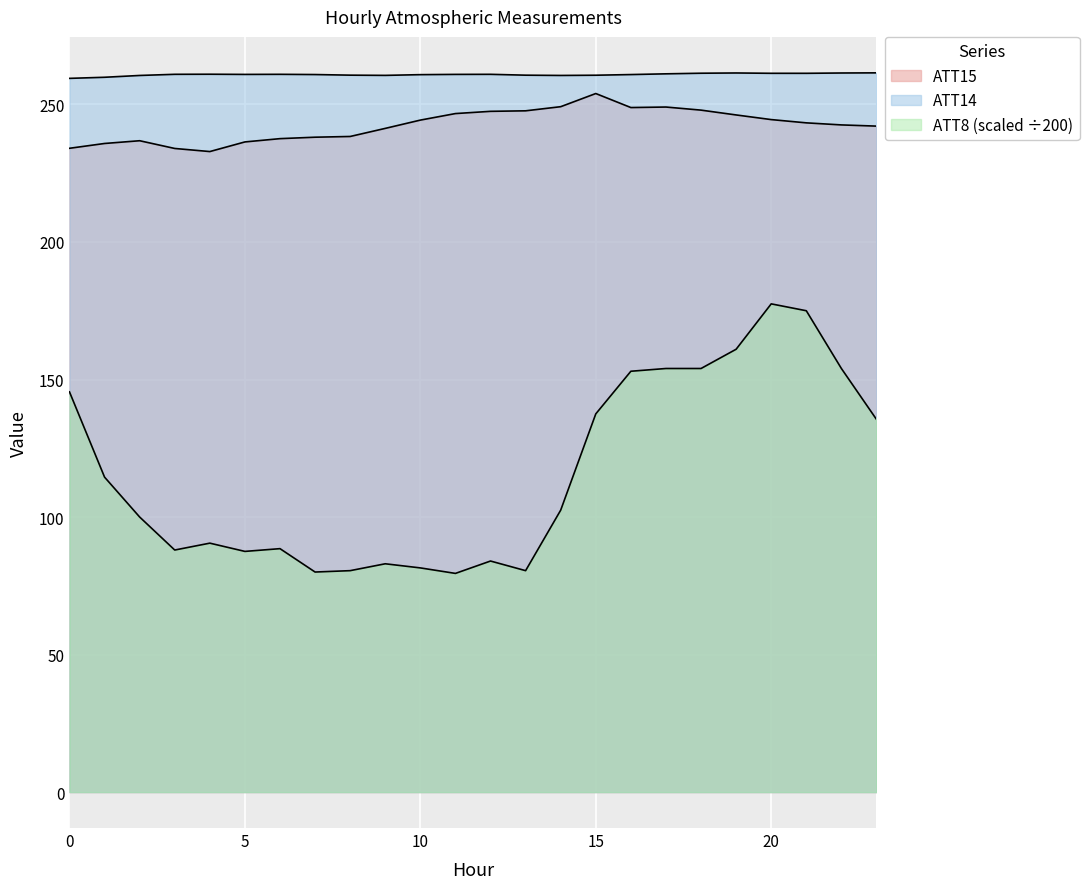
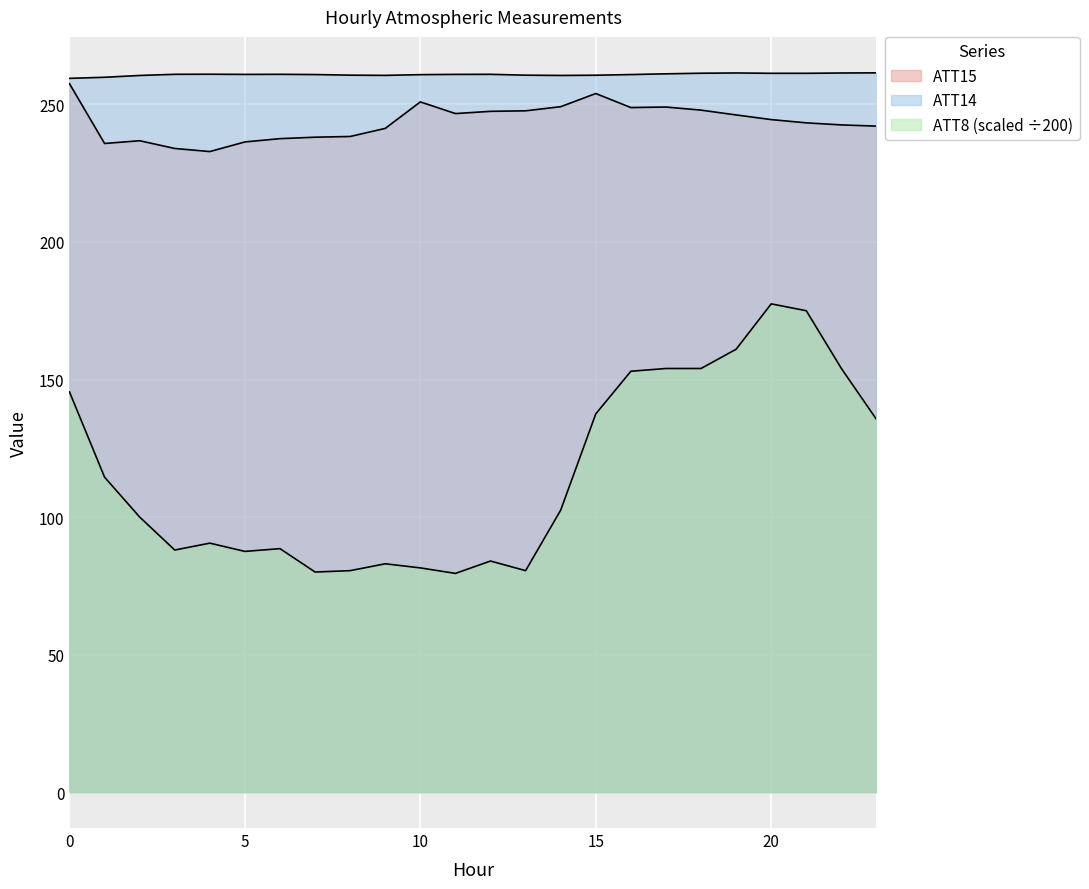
ATT15, 0: 234 -> 258
ATT15, 10: 244 -> 251
